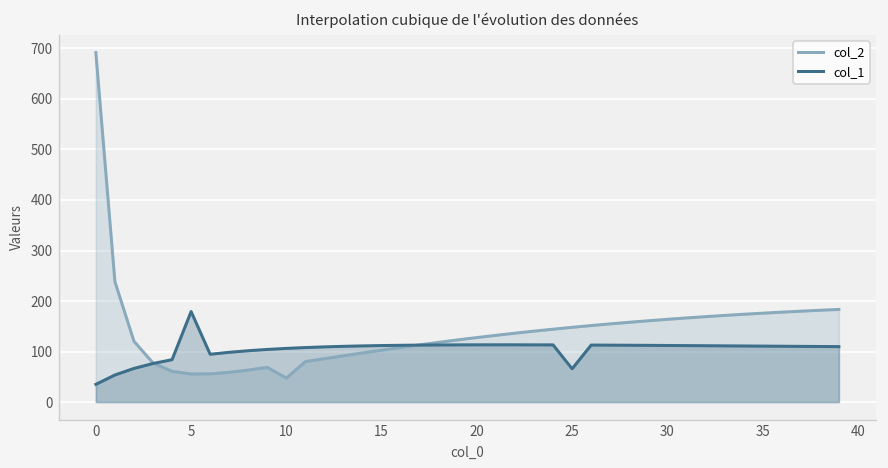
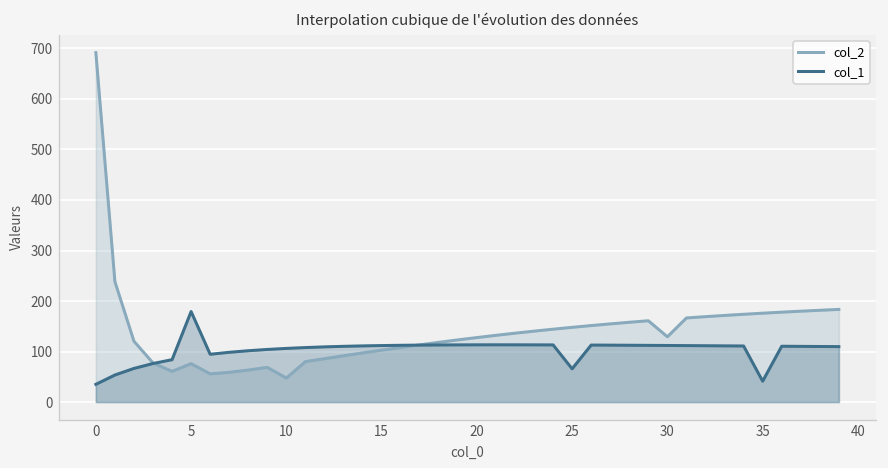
col_2, 5: 60 -> 80
col_2, 30: 160 -> 130
col_1, 35: 110 -> 40
